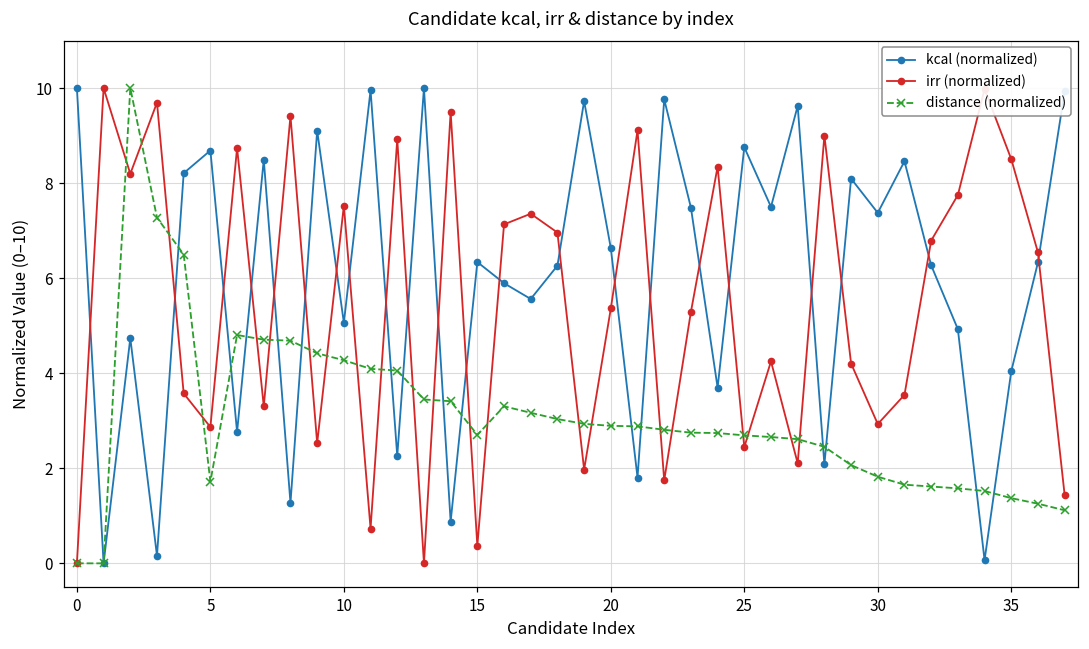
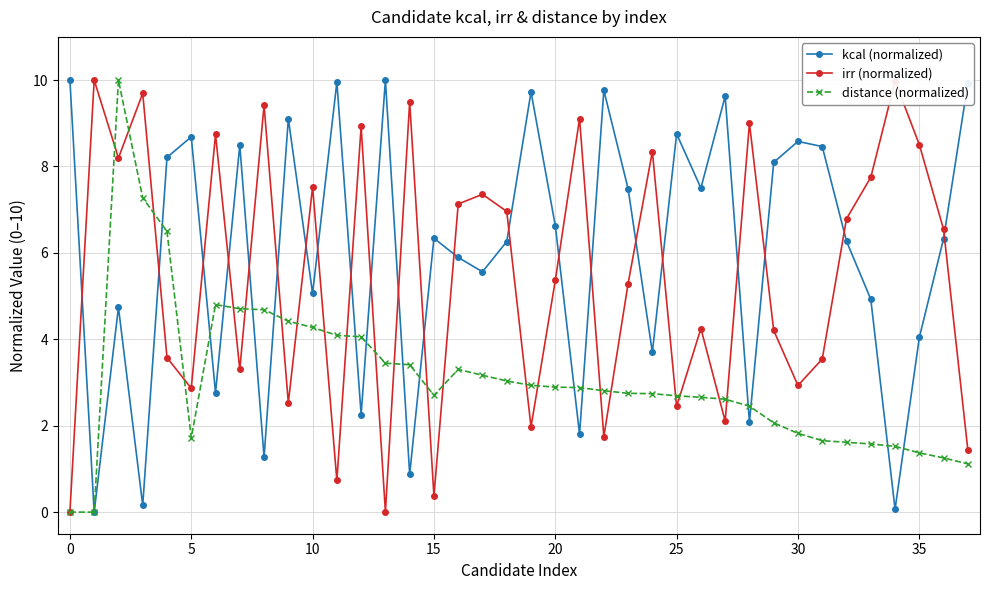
kcal (normalized), 30: 7.4 -> 8.6
